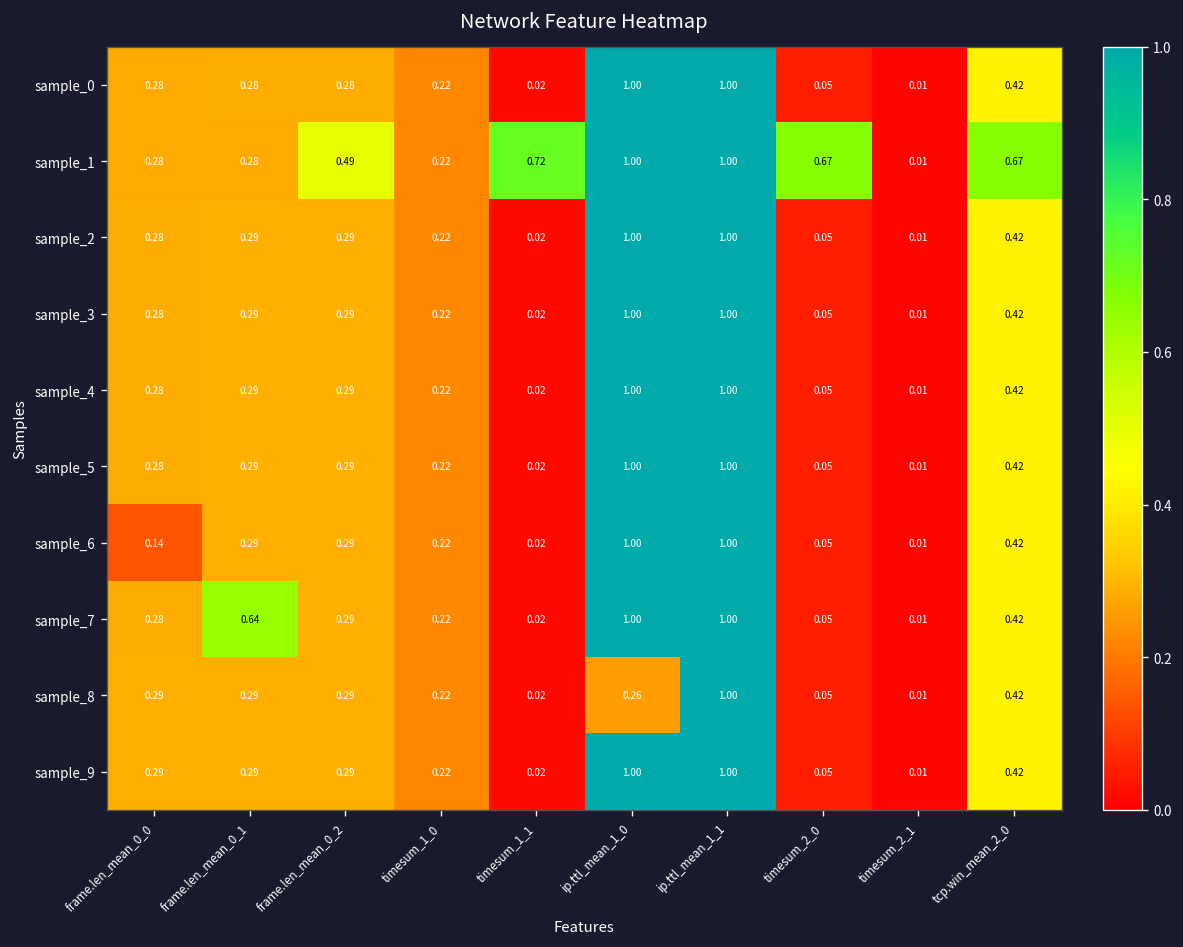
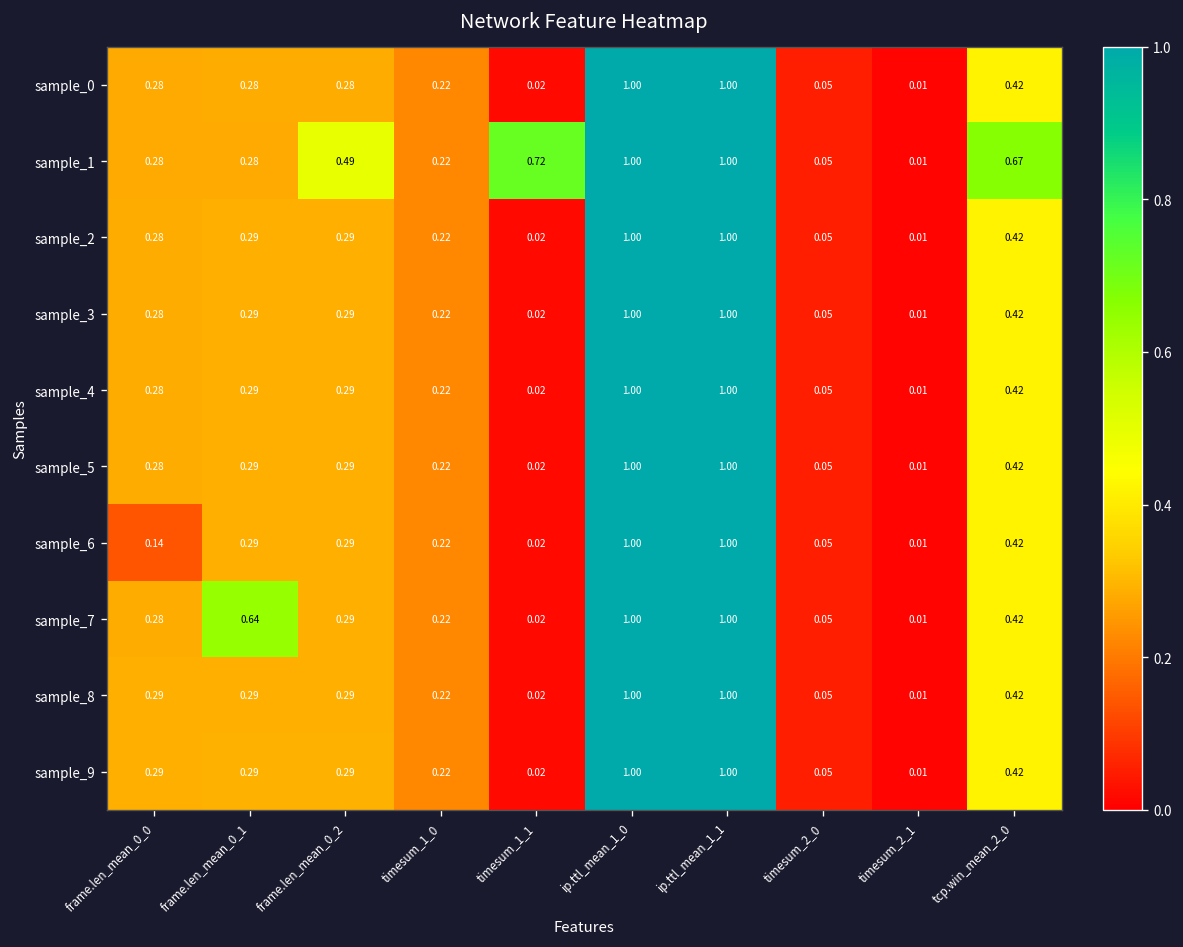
sample_1, timesum_2_0: 0.67 -> 0.05
sample_8, ip.ttl_mean_1_0: 0.26 -> 1.00
